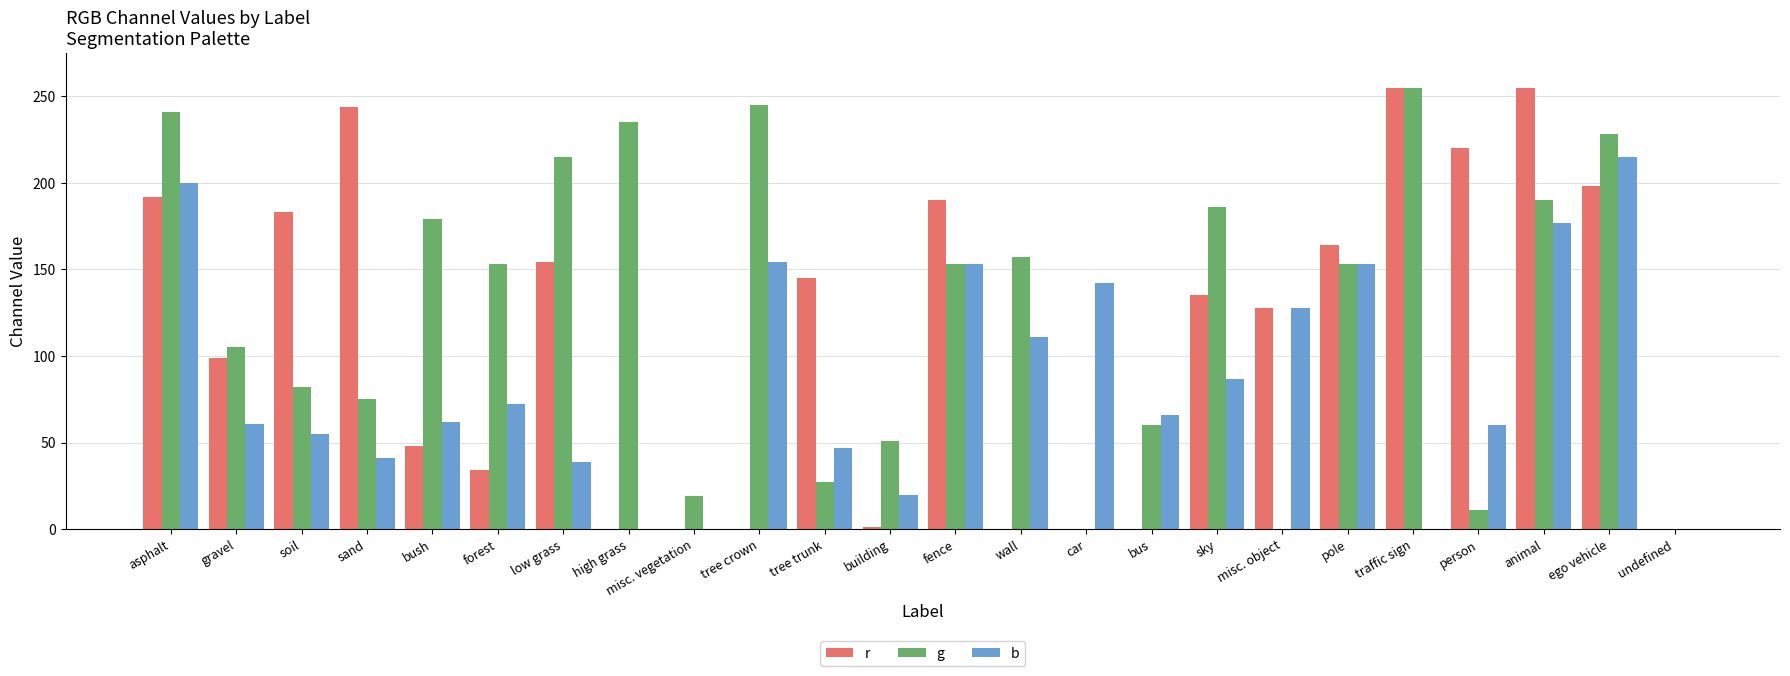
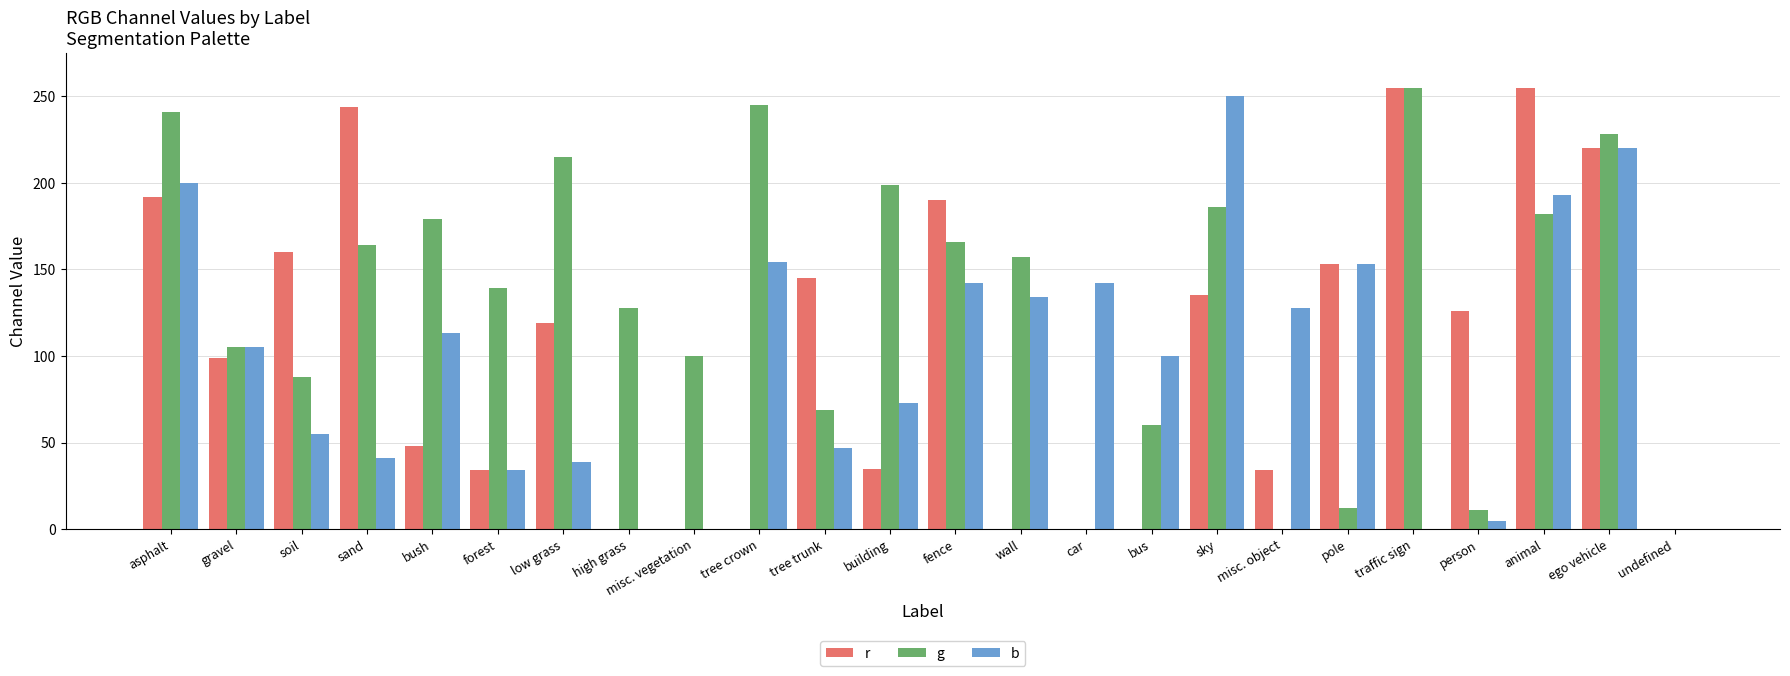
b, gravel: 61 -> 105
r, soil: 183 -> 160
g, soil: 82 -> 88
g, sand: 75 -> 164
b, bush: 62 -> 113
g, forest: 153 -> 139
b, forest: 72 -> 34
r, low grass: 154 -> 119
g, high grass: 235 -> 128
g, misc. vegetation: 19 -> 100
g, tree trunk: 27 -> 69
r, building: 1 -> 35
g, building: 51 -> 199
b, building: 20 -> 73
g, fence: 153 -> 166
b, fence: 153 -> 142
b, wall: 111 -> 134
b, bus: 66 -> 100
b, sky: 87 -> 250
r, misc. object: 128 -> 34
r, pole: 164 -> 153
g, pole: 153 -> 12
r, person: 220 -> 126
b, person: 60 -> 5
g, animal: 190 -> 182
b, animal: 177 -> 193
r, ego vehicle: 198 -> 220
b, ego vehicle: 215 -> 220
